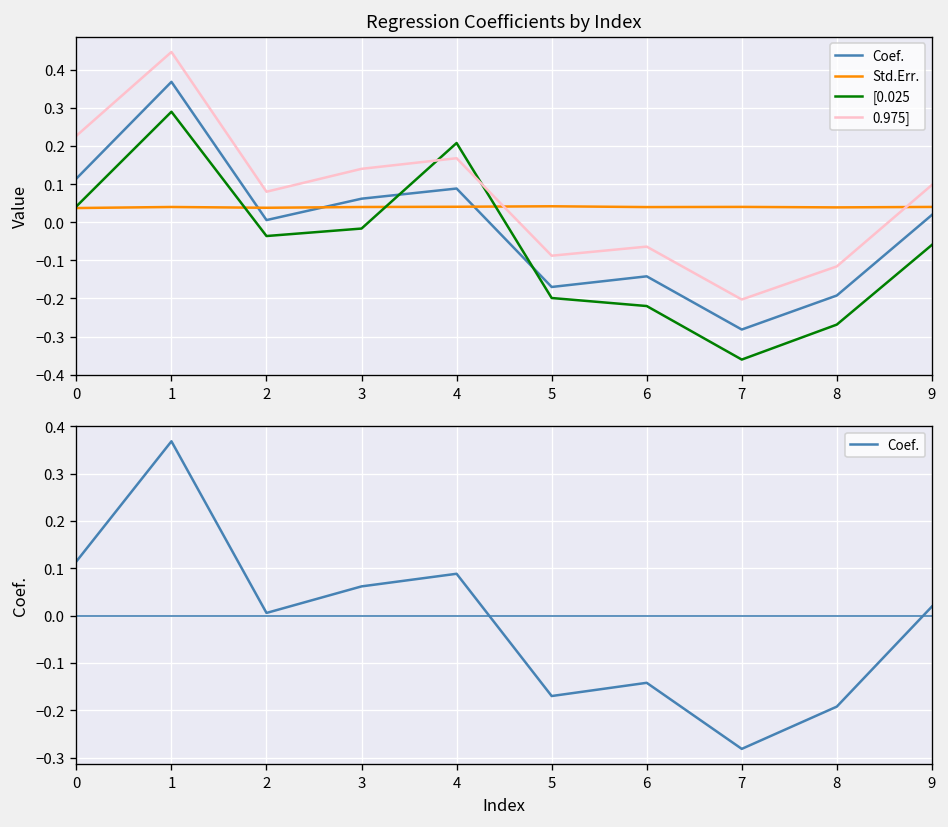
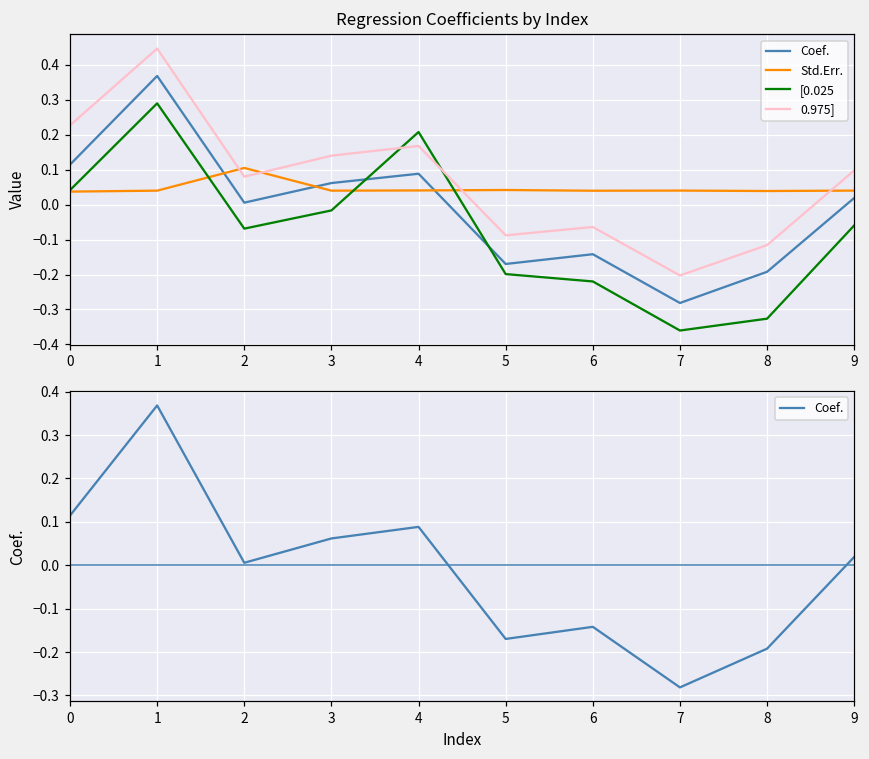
Regression Coefficients by Index, Std.Err., 2: 0.04 -> 0.10
Regression Coefficients by Index, [0.025, 2: -0.04 -> -0.07
Regression Coefficients by Index, [0.025, 8: -0.27 -> -0.33
